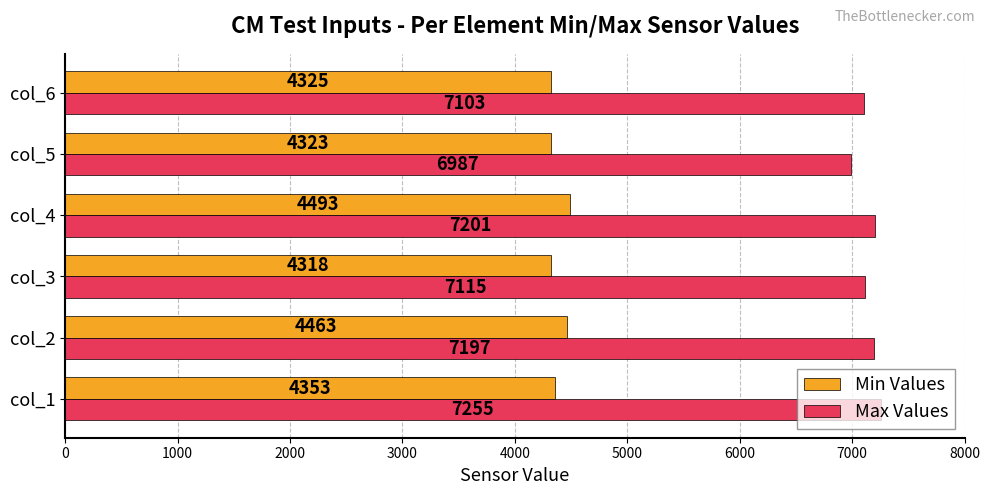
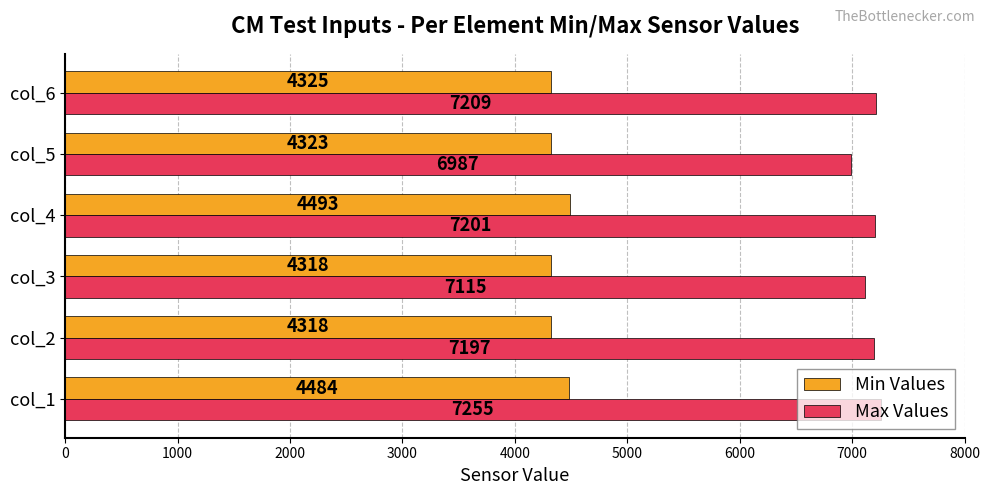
Max Values, col_6: 7103 -> 7209
Min Values, col_2: 4463 -> 4318
Min Values, col_1: 4353 -> 4484
